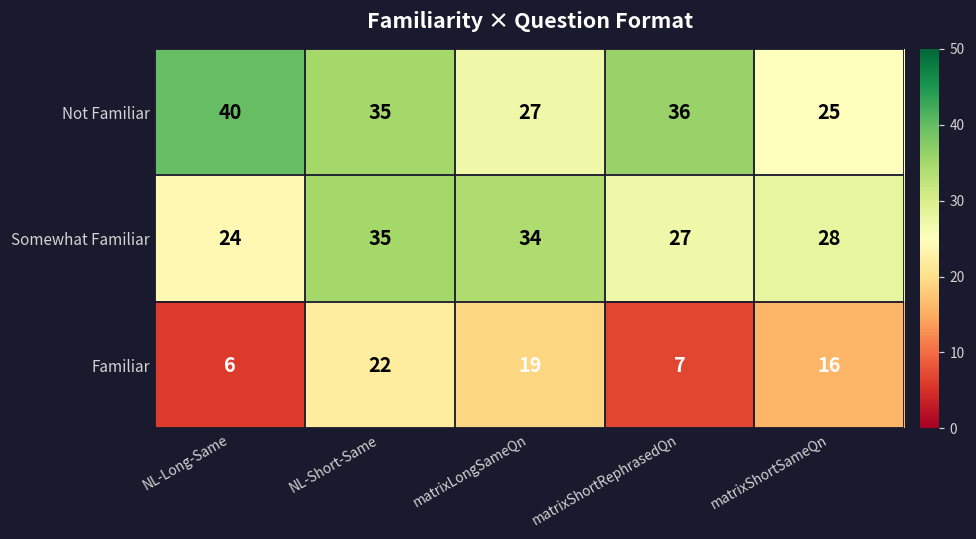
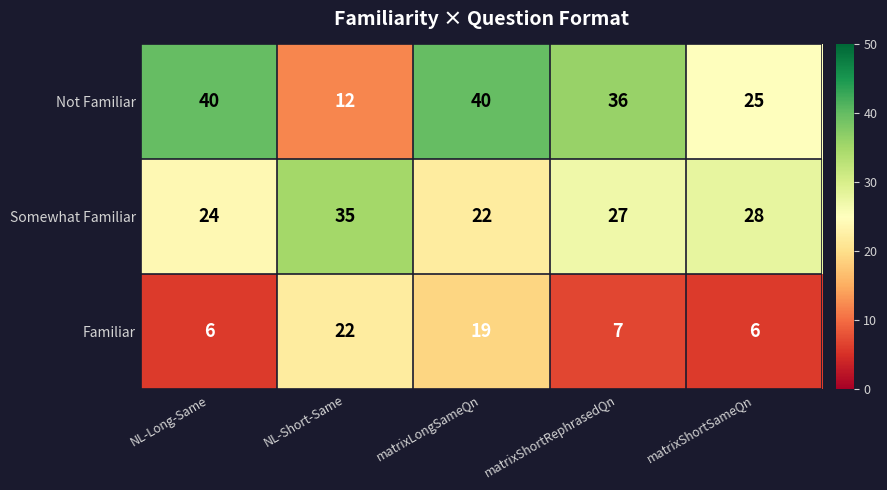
Not Familiar, NL-Short-Same: 35 -> 12
Not Familiar, matrixLongSameQn: 27 -> 40
Somewhat Familiar, matrixLongSameQn: 34 -> 22
Familiar, matrixShortSameQn: 16 -> 6
